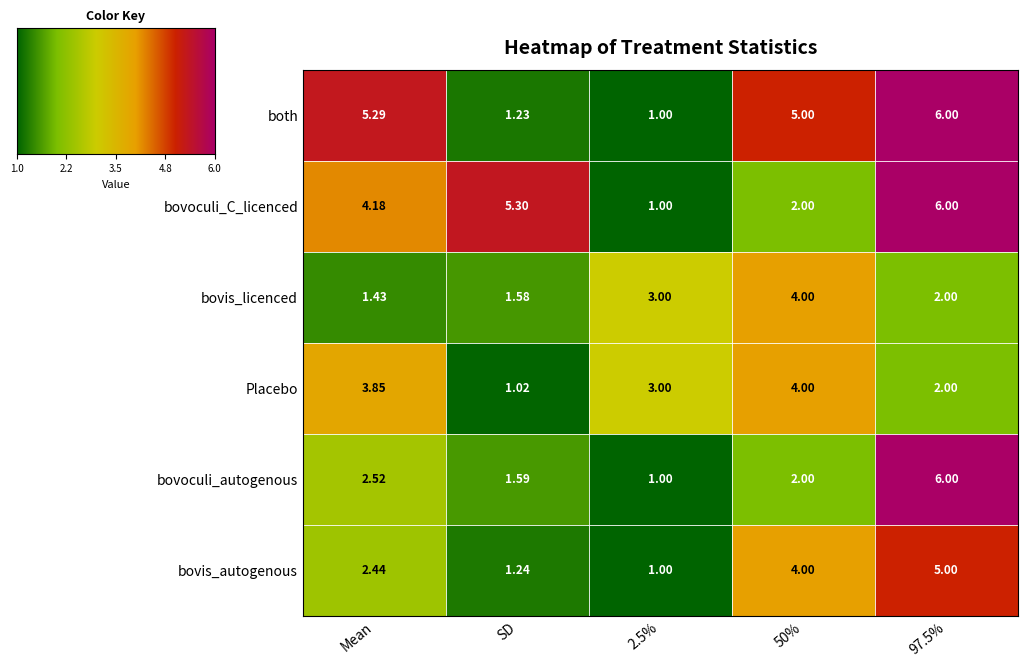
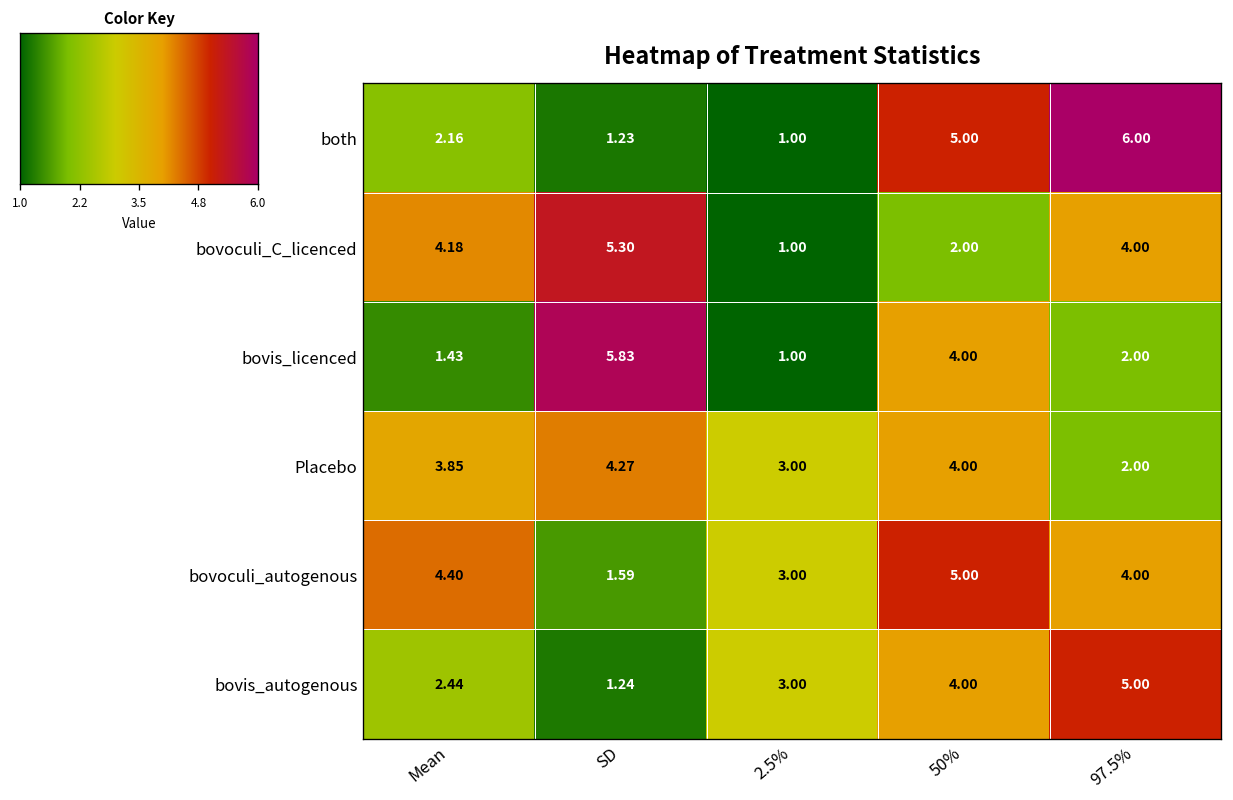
both, Mean: 5.29 -> 2.16
bovoculi_C_licenced, 97.5%: 6.00 -> 4.00
bovis_licenced, SD: 1.58 -> 5.83
bovis_licenced, 2.5%: 3.00 -> 1.00
Placebo, SD: 1.02 -> 4.27
bovoculi_autogenous, Mean: 2.52 -> 4.40
bovoculi_autogenous, 2.5%: 1.00 -> 3.00
bovoculi_autogenous, 50%: 2.00 -> 5.00
bovoculi_autogenous, 97.5%: 6.00 -> 4.00
bovis_autogenous, 2.5%: 1.00 -> 3.00
